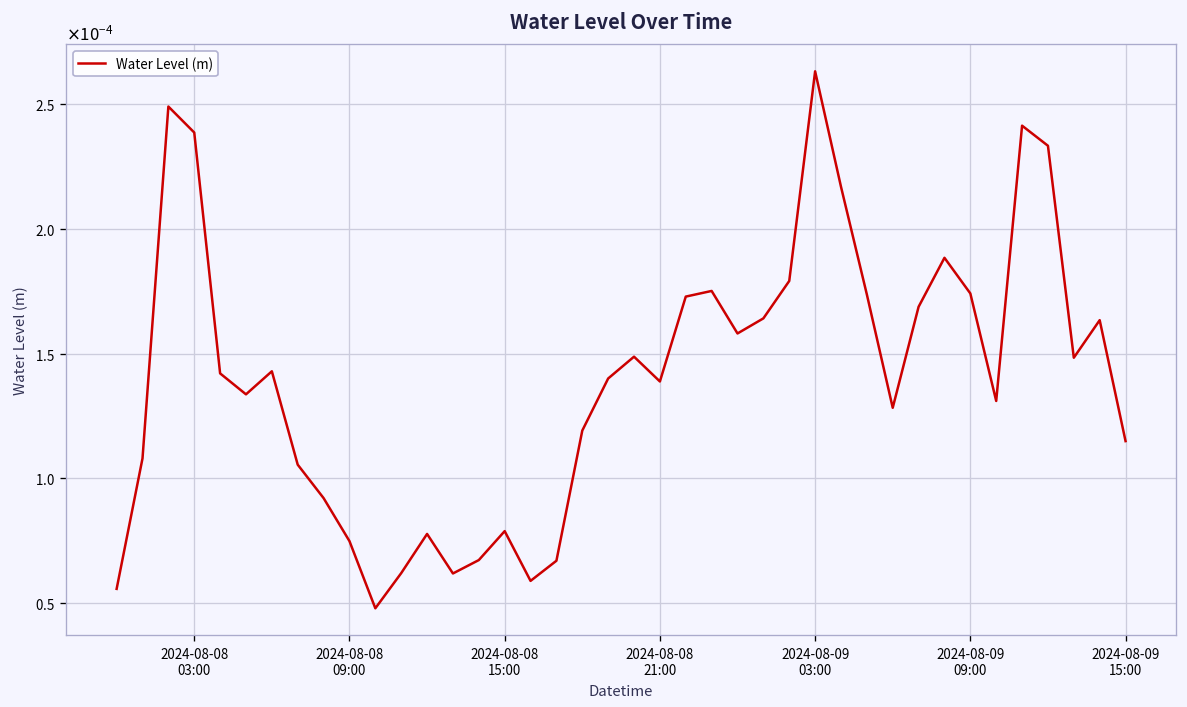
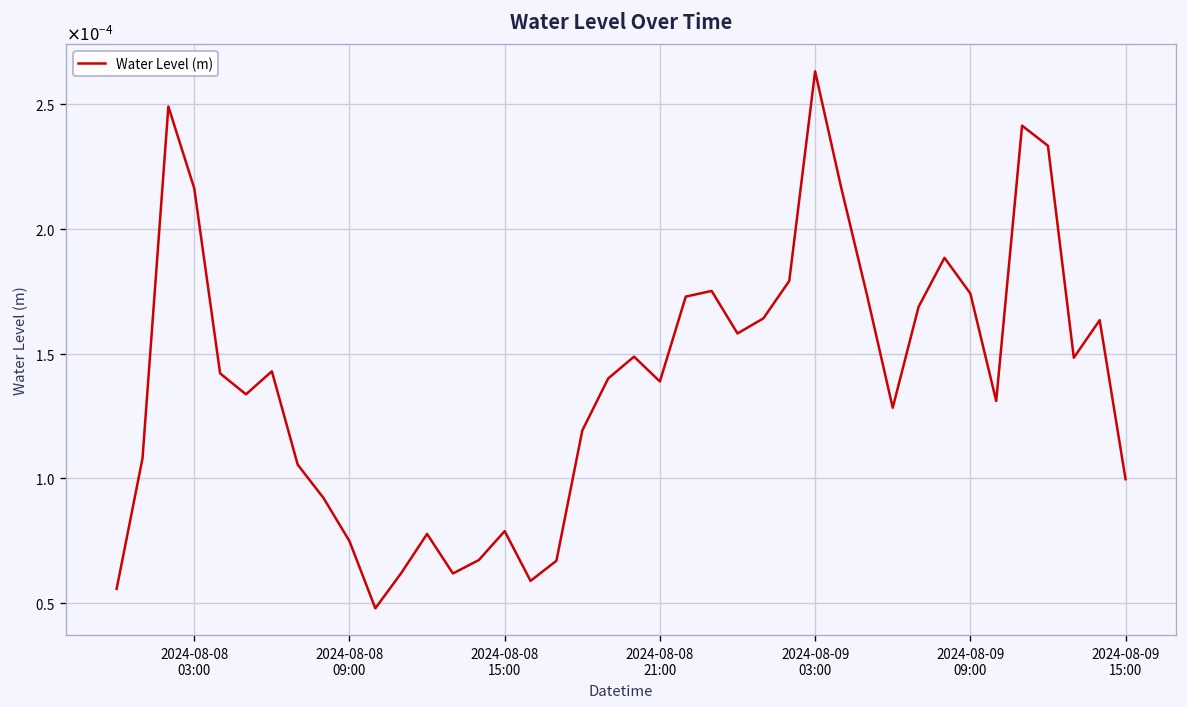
2024-08-08 03:00: 0.000239 -> 0.000216
2024-08-09 15:00: 0.000115 -> 0.000100
